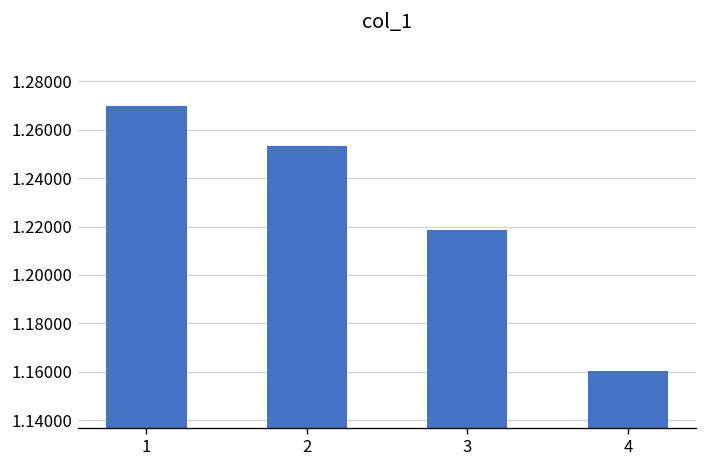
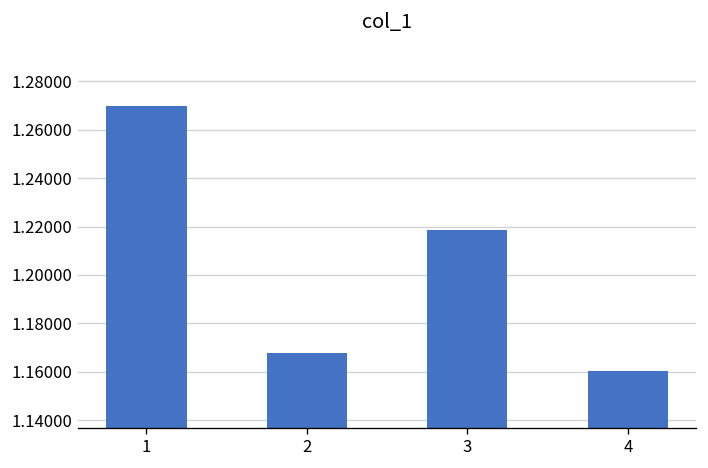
2: 1.253 -> 1.168
